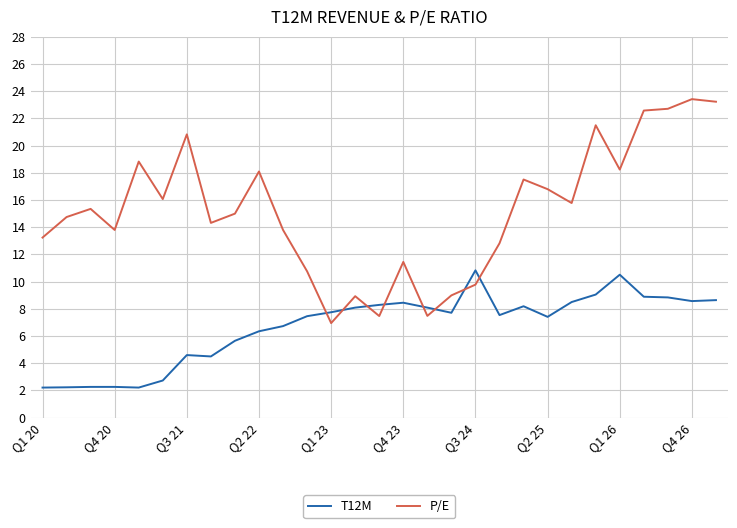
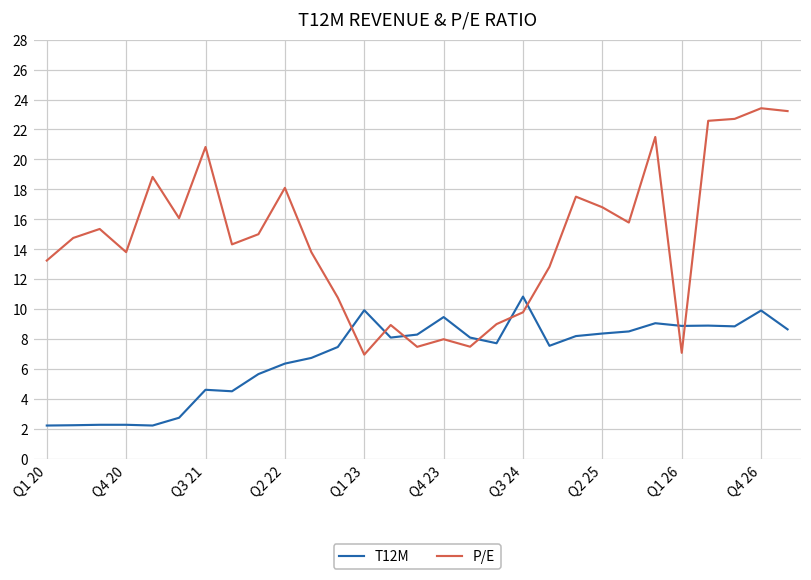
T12M, Q1 23: 7.8 -> 9.9
T12M, Q4 23: 8.5 -> 9.5
P/E, Q4 23: 11.5 -> 8.0
T12M, Q2 25: 7.4 -> 8.4
T12M, Q1 26: 10.5 -> 8.9
P/E, Q1 26: 18.2 -> 7.1
T12M, Q4 26: 8.6 -> 9.9
